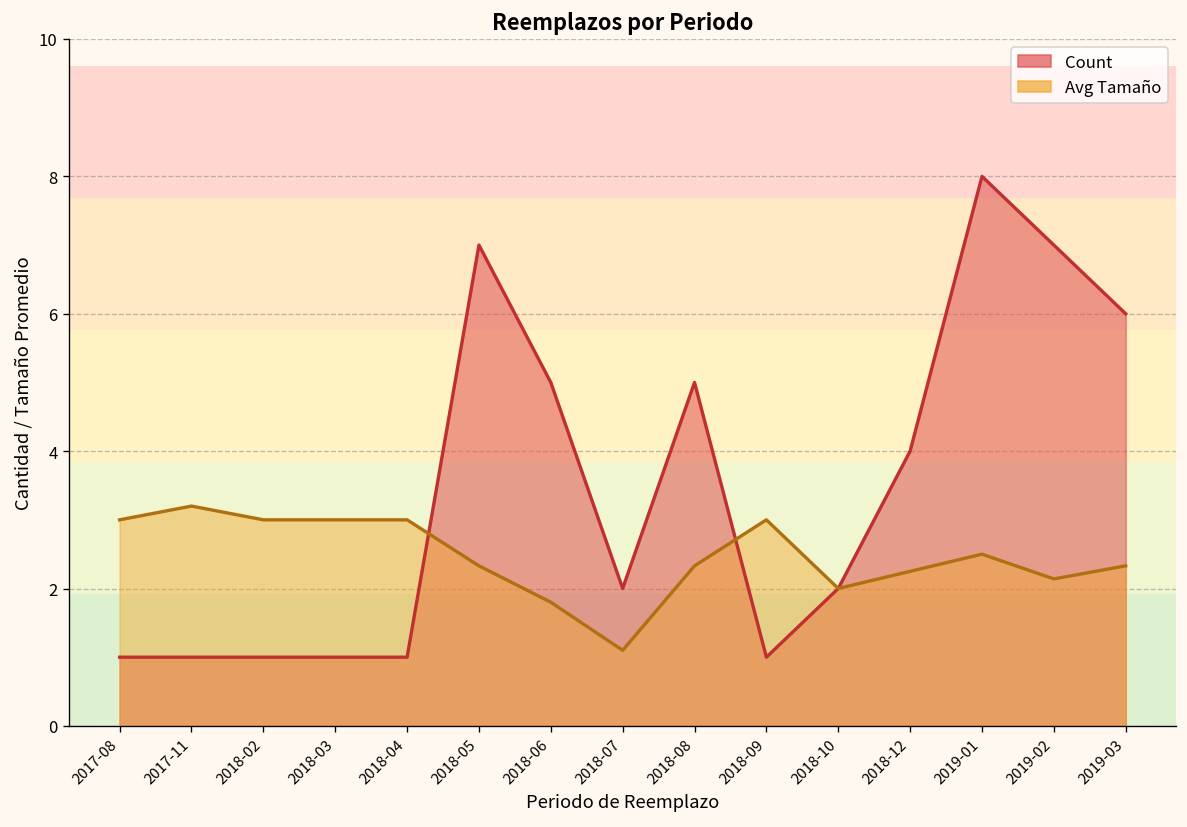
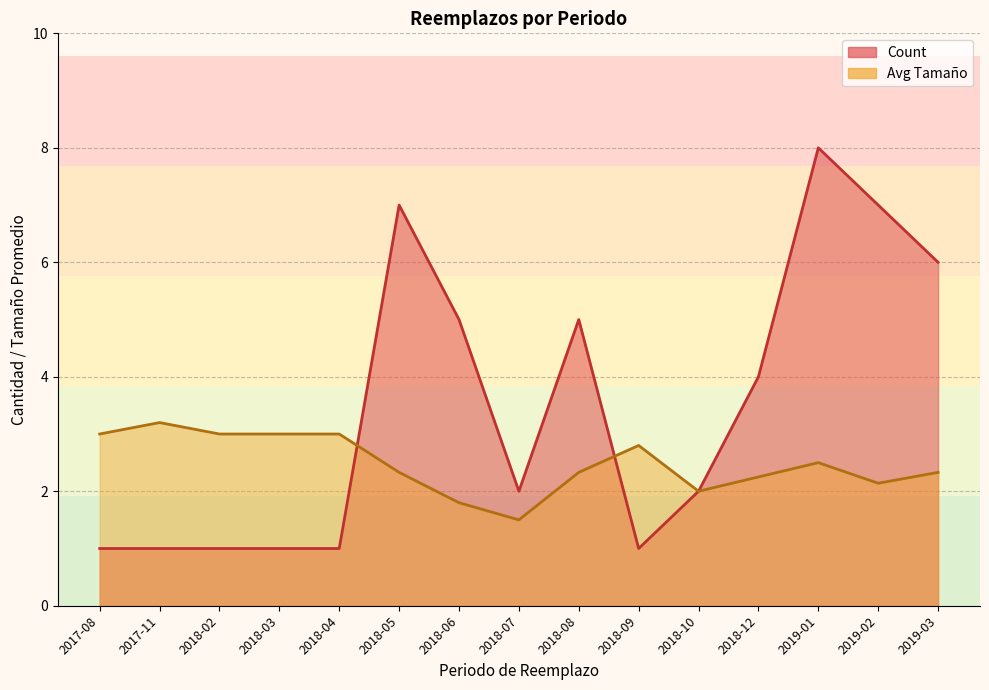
Avg Tamaño, 2018-07: 1.1 -> 1.5
Avg Tamaño, 2018-09: 3.0 -> 2.8
